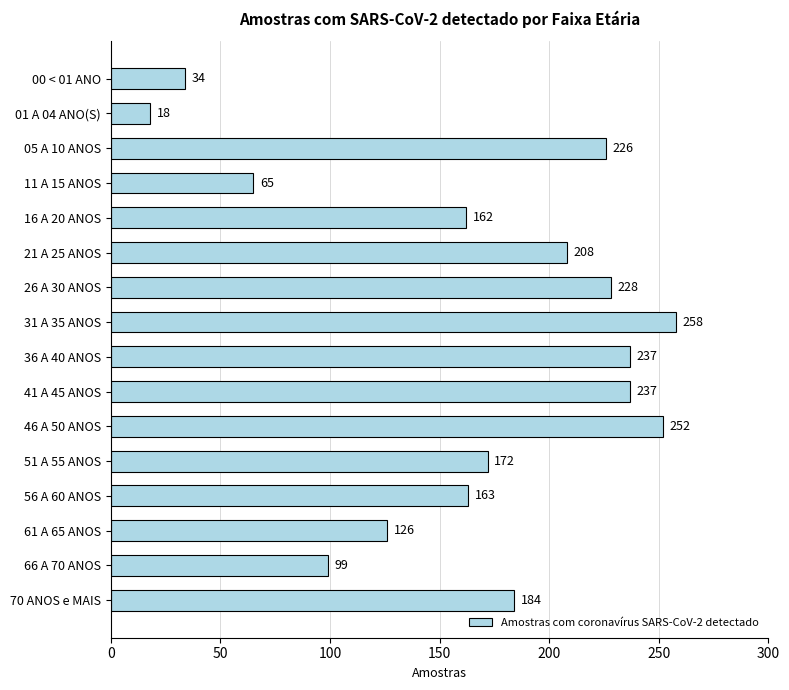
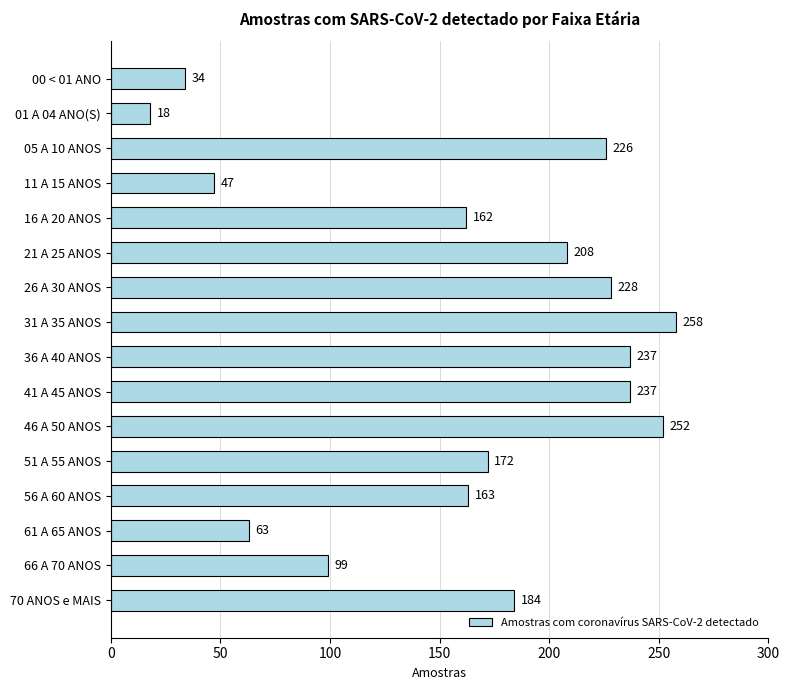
11 A 15 ANOS: 65 -> 47
61 A 65 ANOS: 126 -> 63
